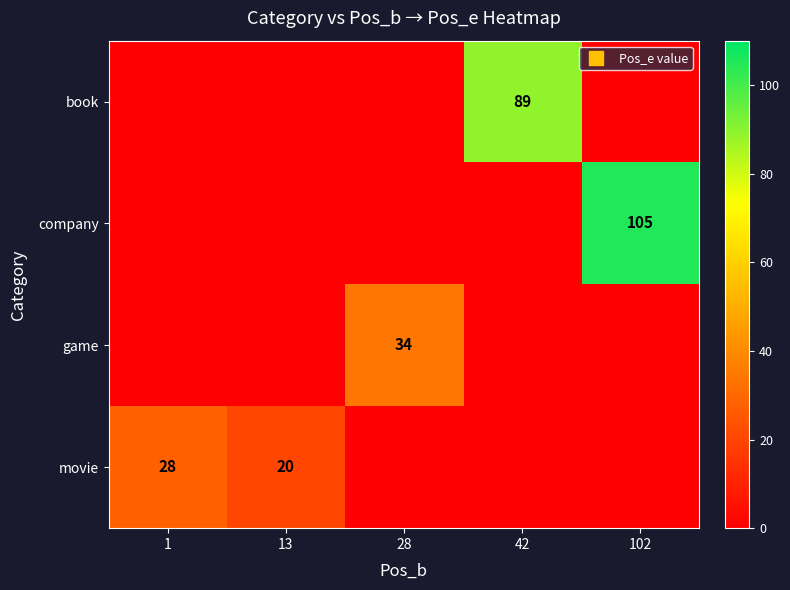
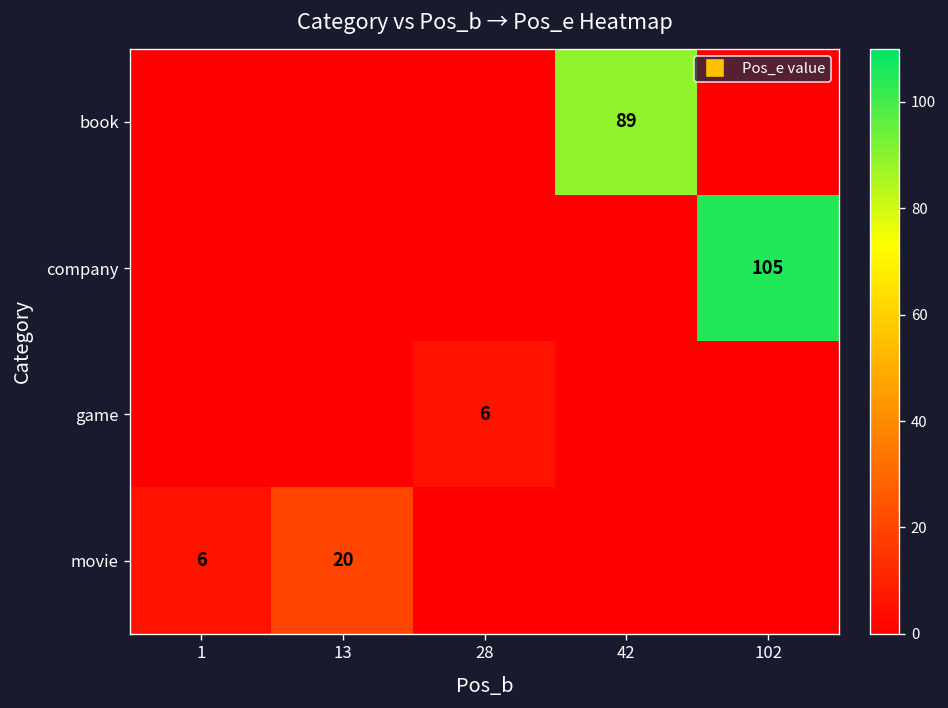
game, 28: 34 -> 6
movie, 1: 28 -> 6
